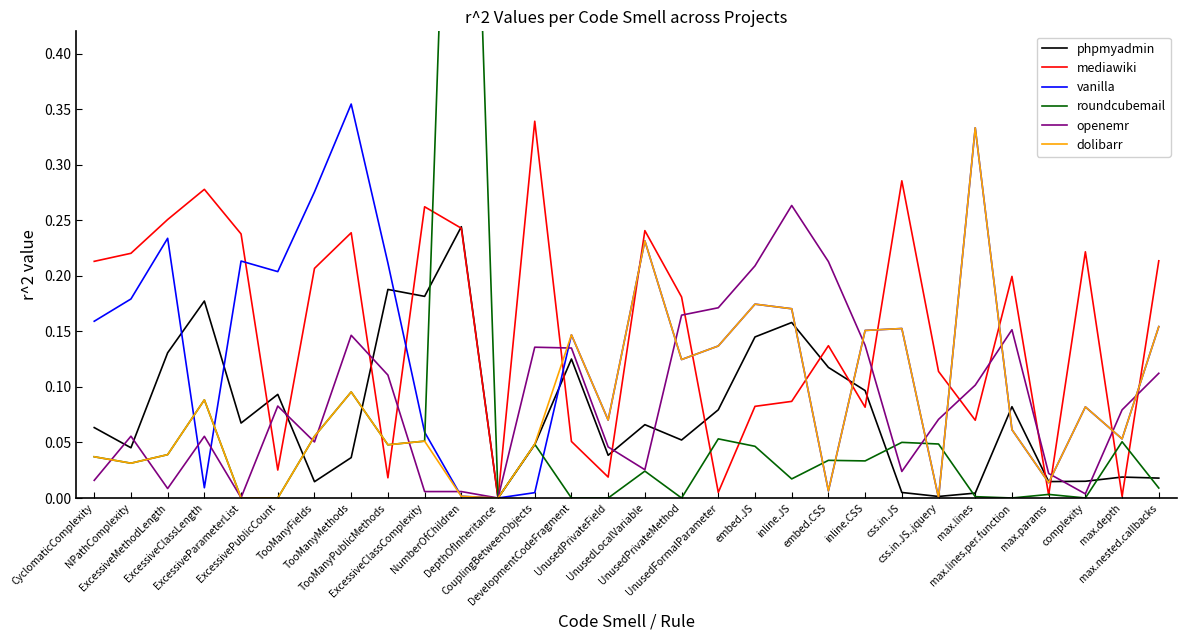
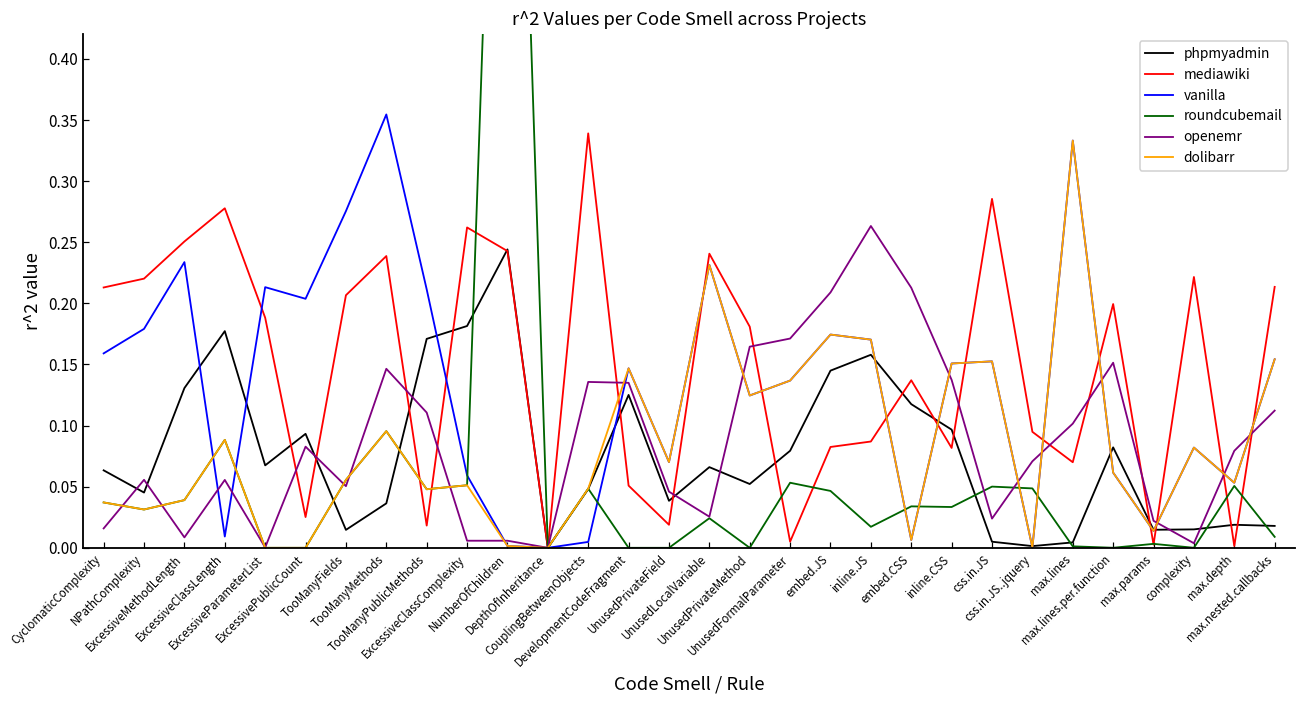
mediawiki, ExcessiveParameterList: 0.238 -> 0.188
phpmyadmin, TooManyPublicMethods: 0.188 -> 0.171
mediawiki, css.in.JS..jquery: 0.114 -> 0.095
